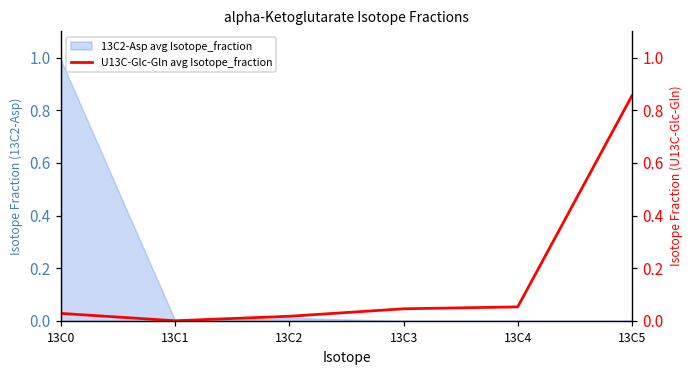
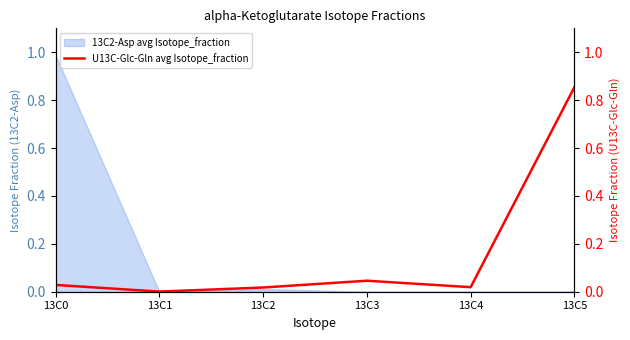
U13C-Glc-Gln avg Isotope_fraction, 13C4: 0.05 -> 0.02
